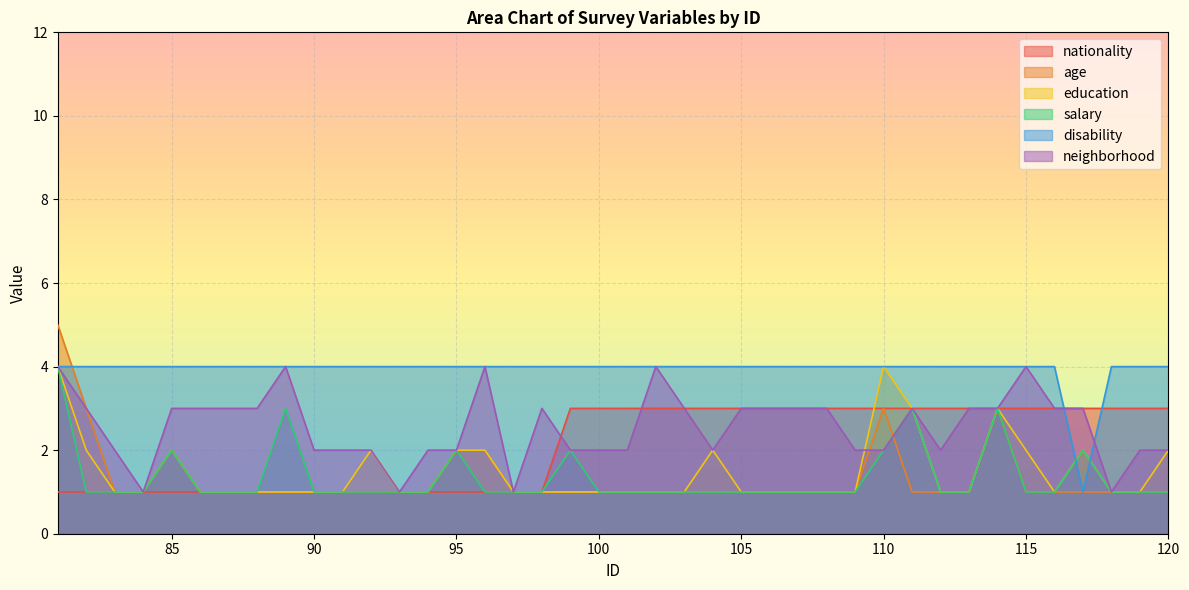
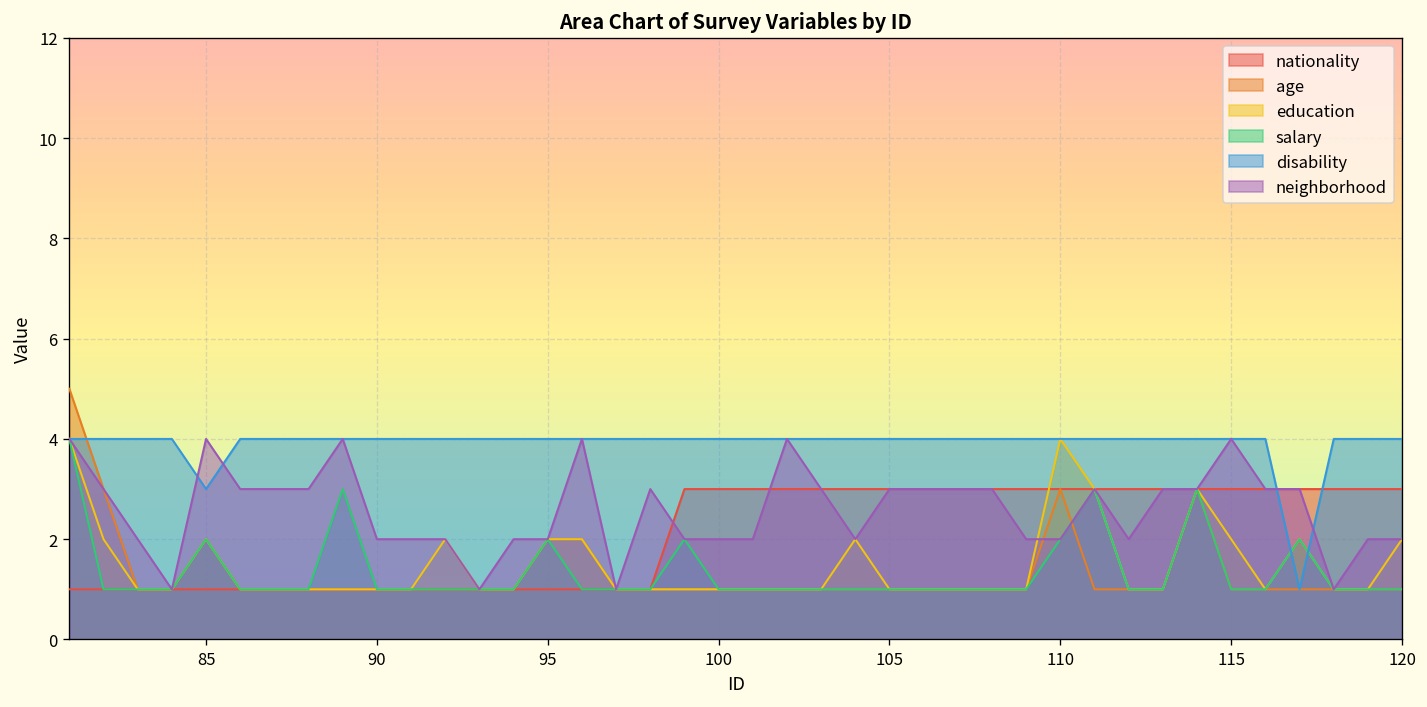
disability, 85: 4 -> 3
neighborhood, 85: 3 -> 4
